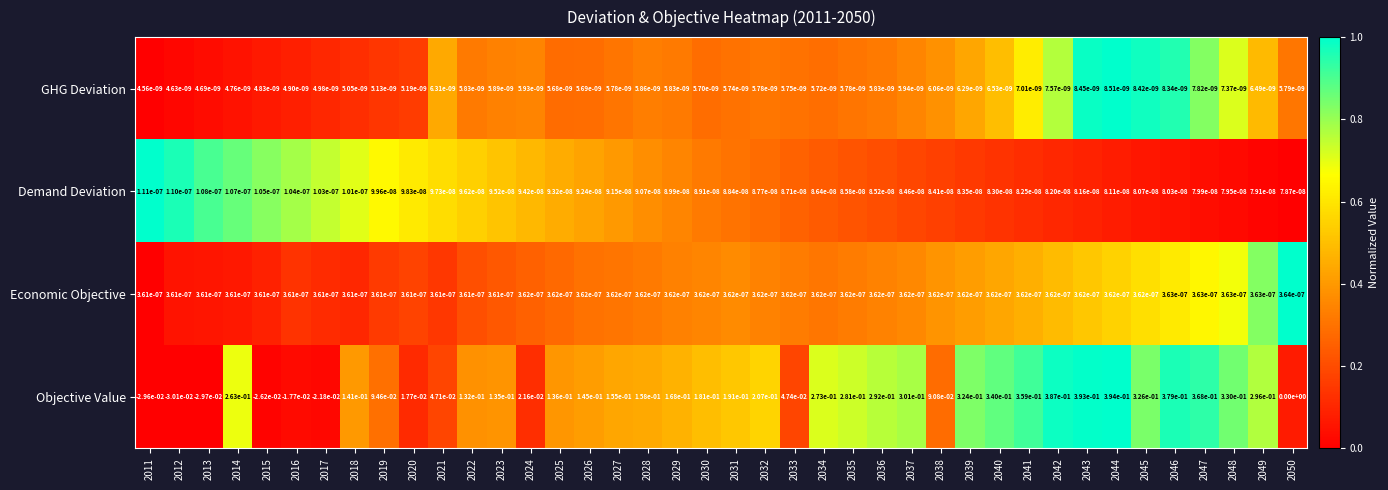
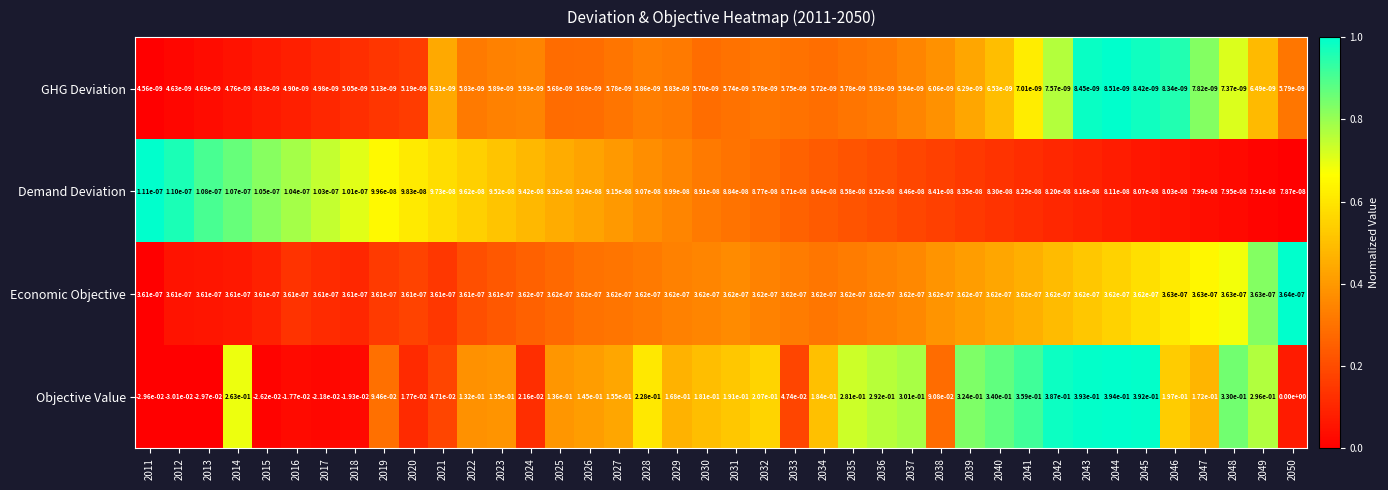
Objective Value, 2018: 1.41e-01 -> -1.93e-02
Objective Value, 2028: 1.58e-01 -> 2.28e-01
Objective Value, 2034: 2.73e-01 -> 1.84e-01
Objective Value, 2045: 3.26e-01 -> 3.92e-01
Objective Value, 2046: 3.79e-01 -> 1.97e-01
Objective Value, 2047: 3.68e-01 -> 1.72e-01
